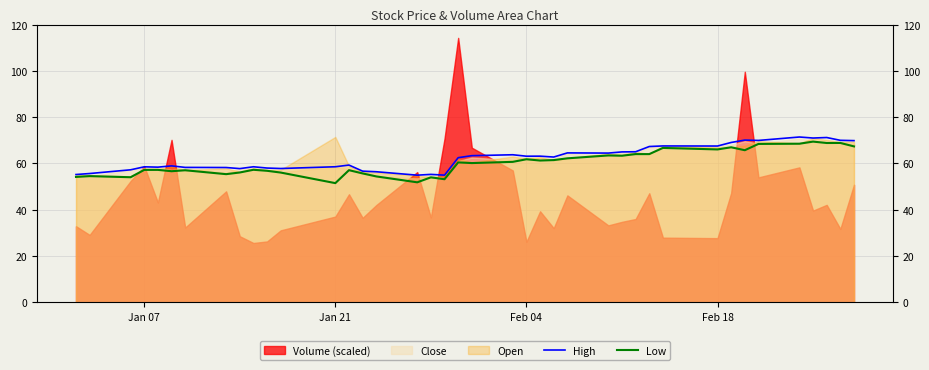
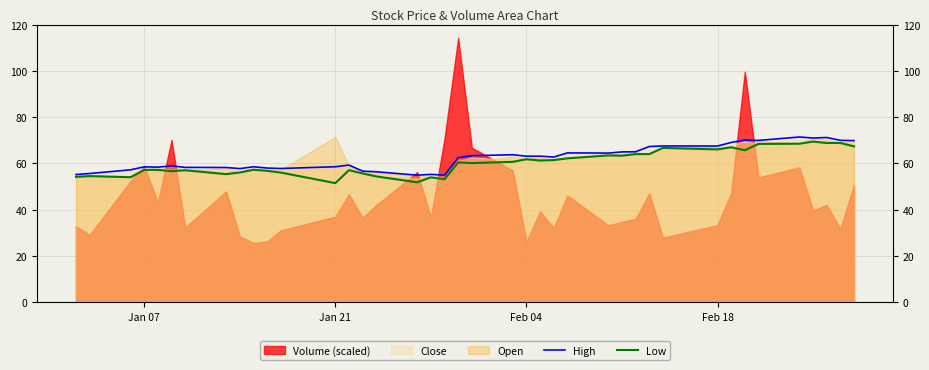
Volume (scaled), Feb 18: 28 -> 33
